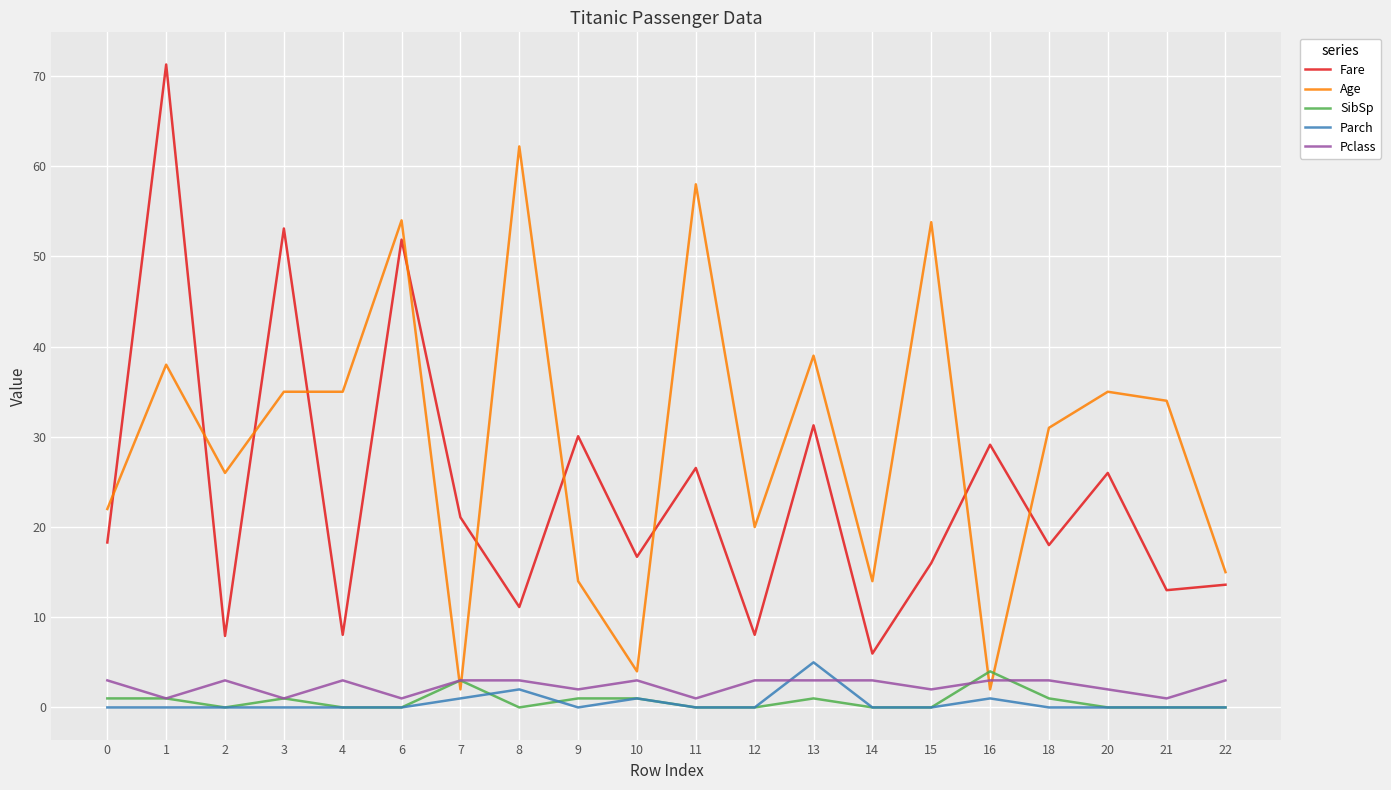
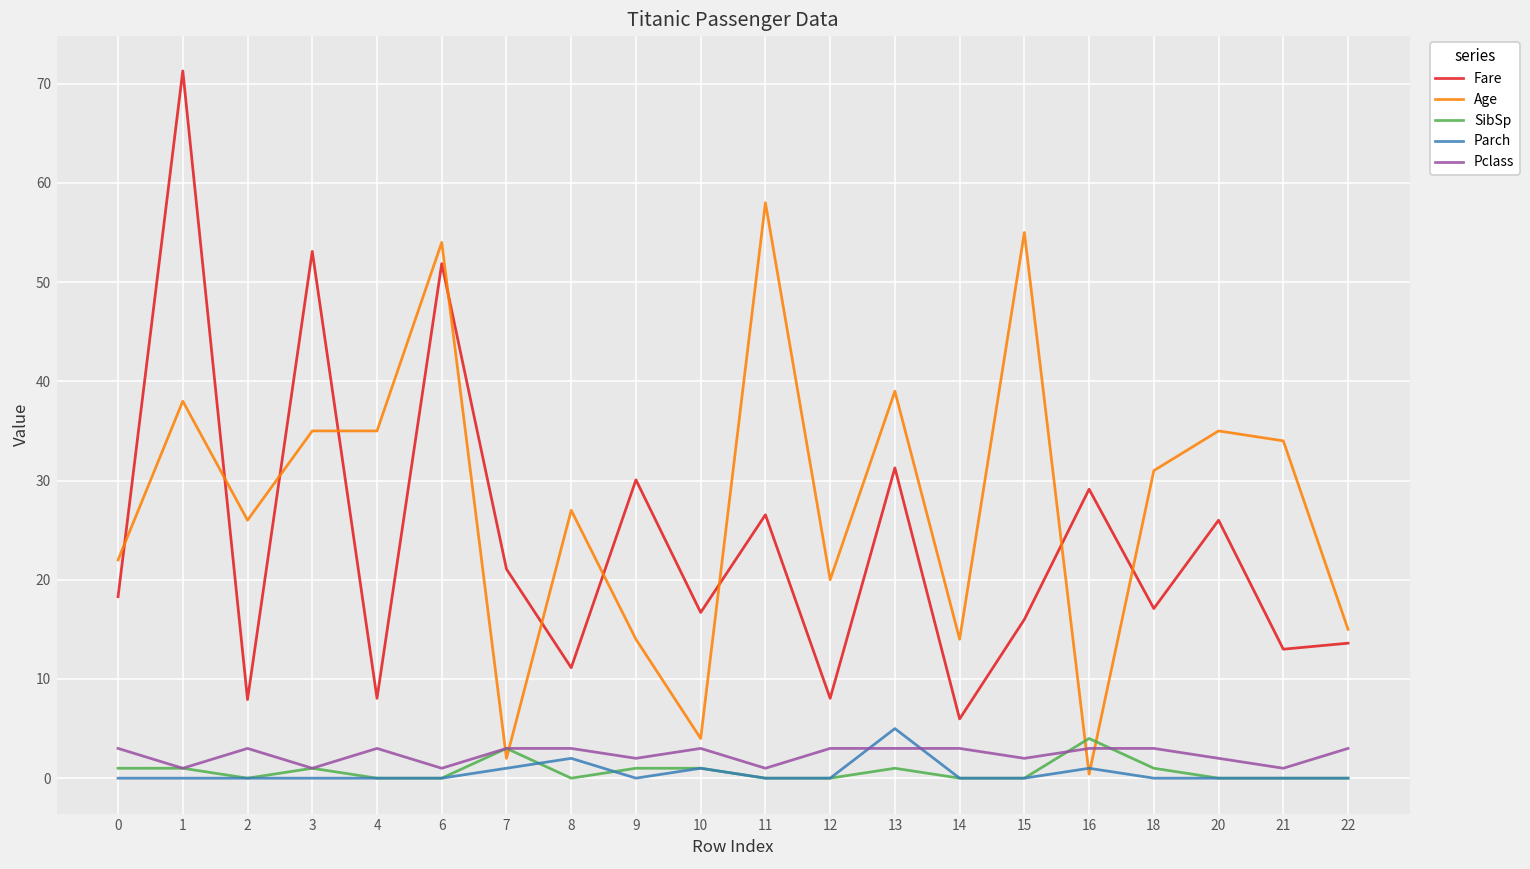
Age, 8: 62 -> 27
Age, 15: 54 -> 55
Age, 16: 2 -> 0
Fare, 18: 18 -> 17
